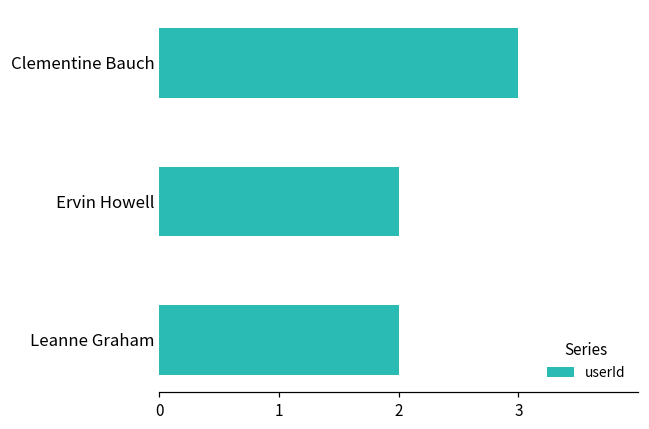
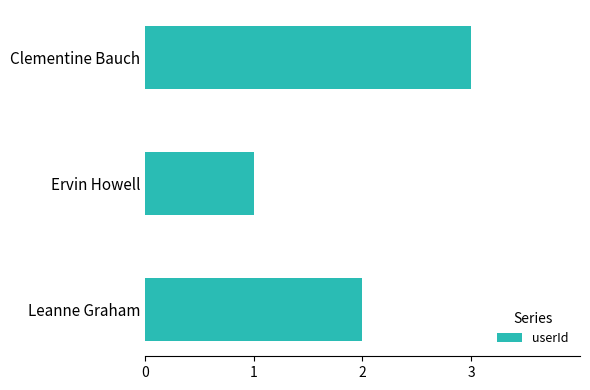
Ervin Howell: 2 -> 1
